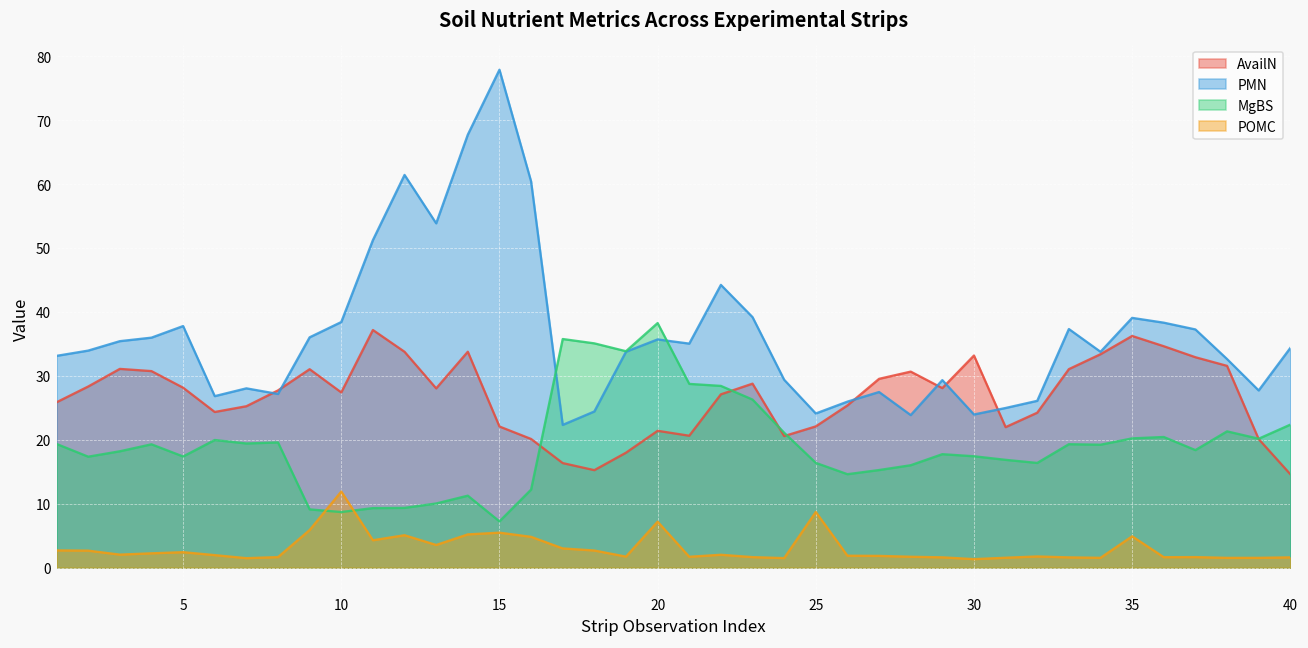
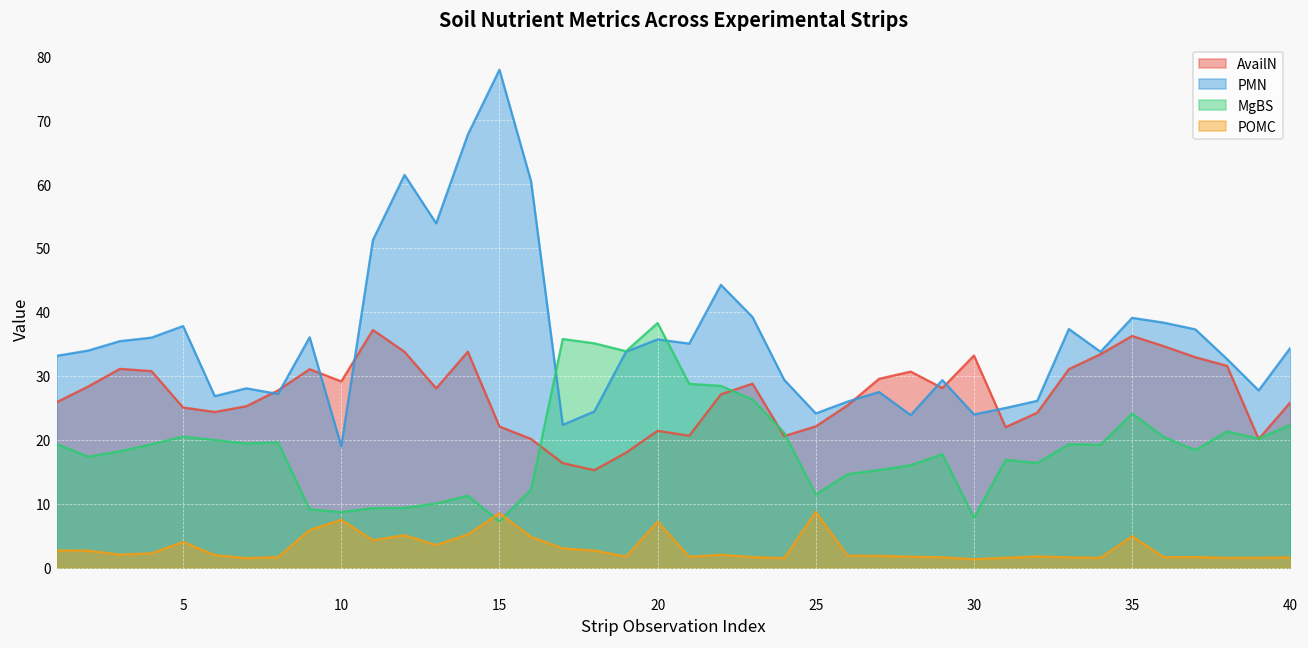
AvailN, 5: 28 -> 25
MgBS, 5: 17 -> 20
POMC, 5: 2 -> 4
AvailN, 10: 27 -> 29
PMN, 10: 38 -> 19
POMC, 10: 12 -> 7
POMC, 15: 5 -> 9
MgBS, 25: 16 -> 11
MgBS, 30: 17 -> 8
MgBS, 35: 20 -> 24
AvailN, 40: 15 -> 26
